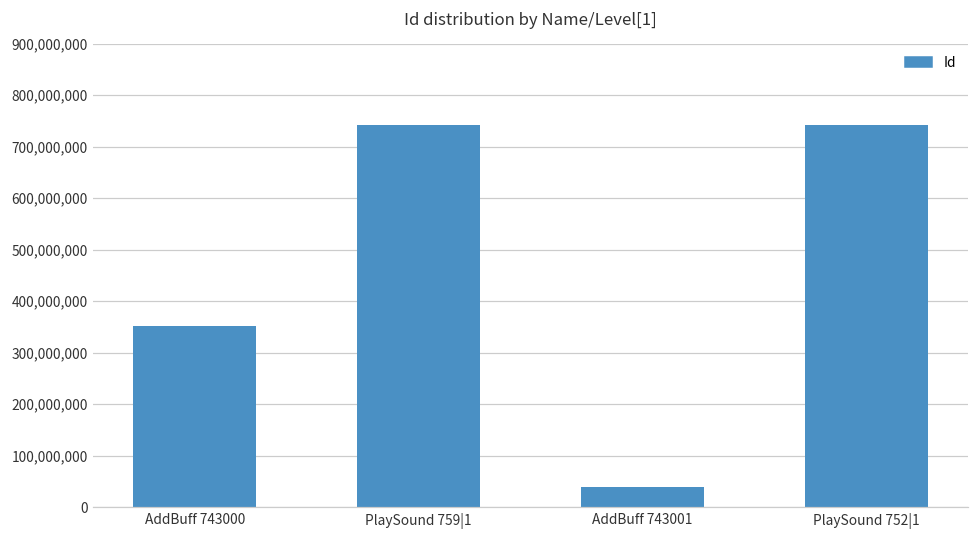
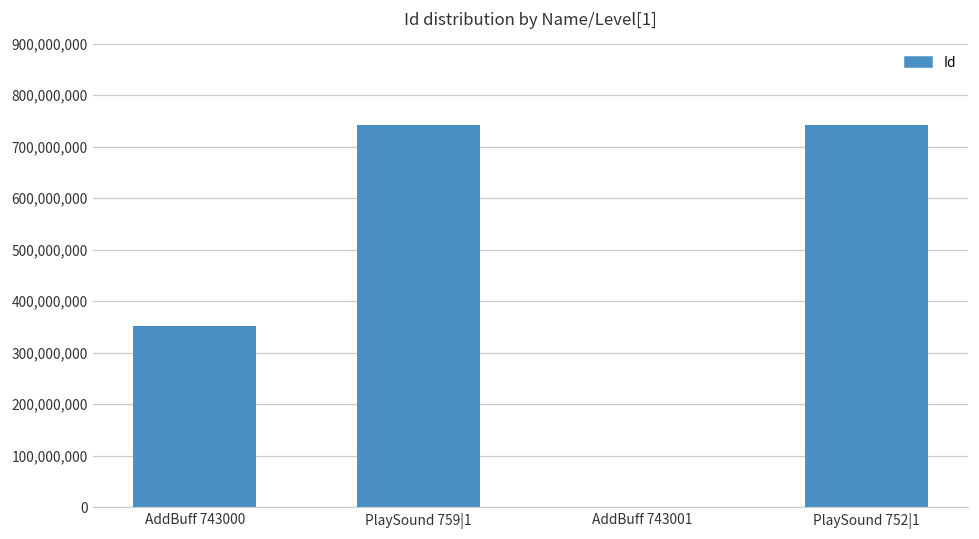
AddBuff 743001: 40,000,000 -> 0
